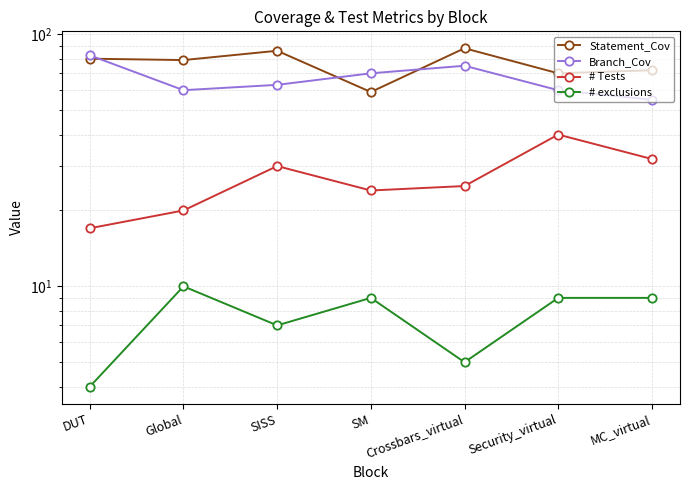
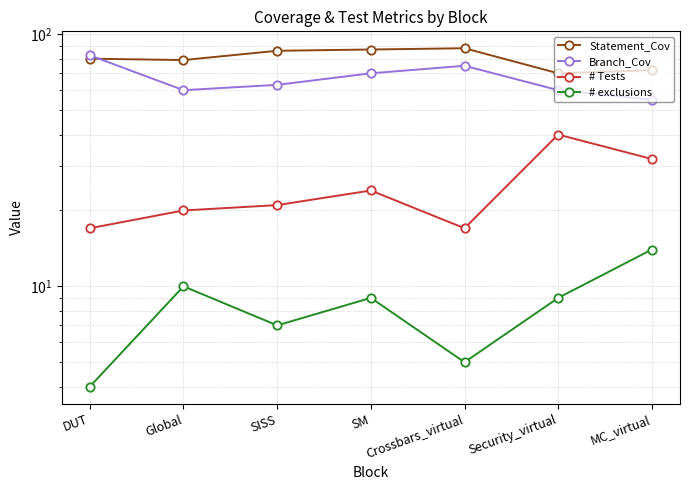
# Tests, SISS: 30 -> 21
Statement_Cov, SM: 59 -> 87
# Tests, Crossbars_virtual: 25 -> 17
# exclusions, MC_virtual: 9 -> 14
